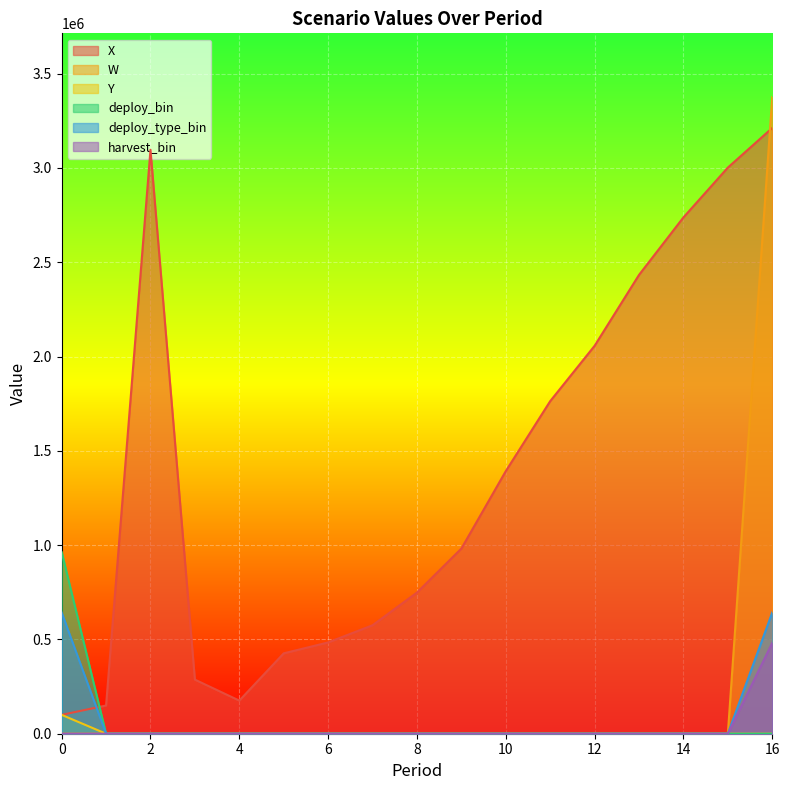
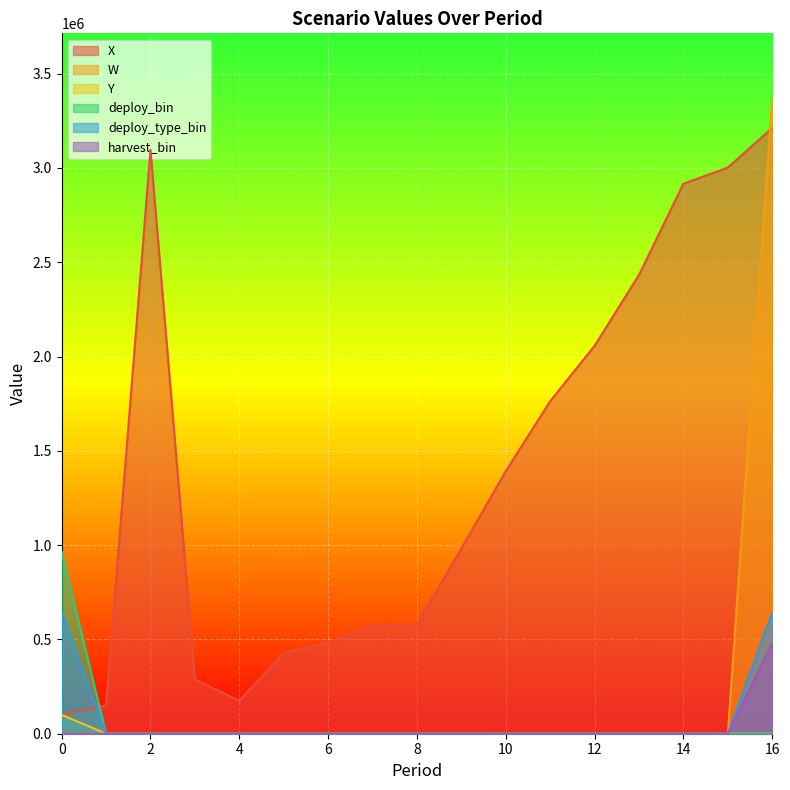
X, 8: 750000 -> 580000
X, 14: 2740000 -> 2920000
